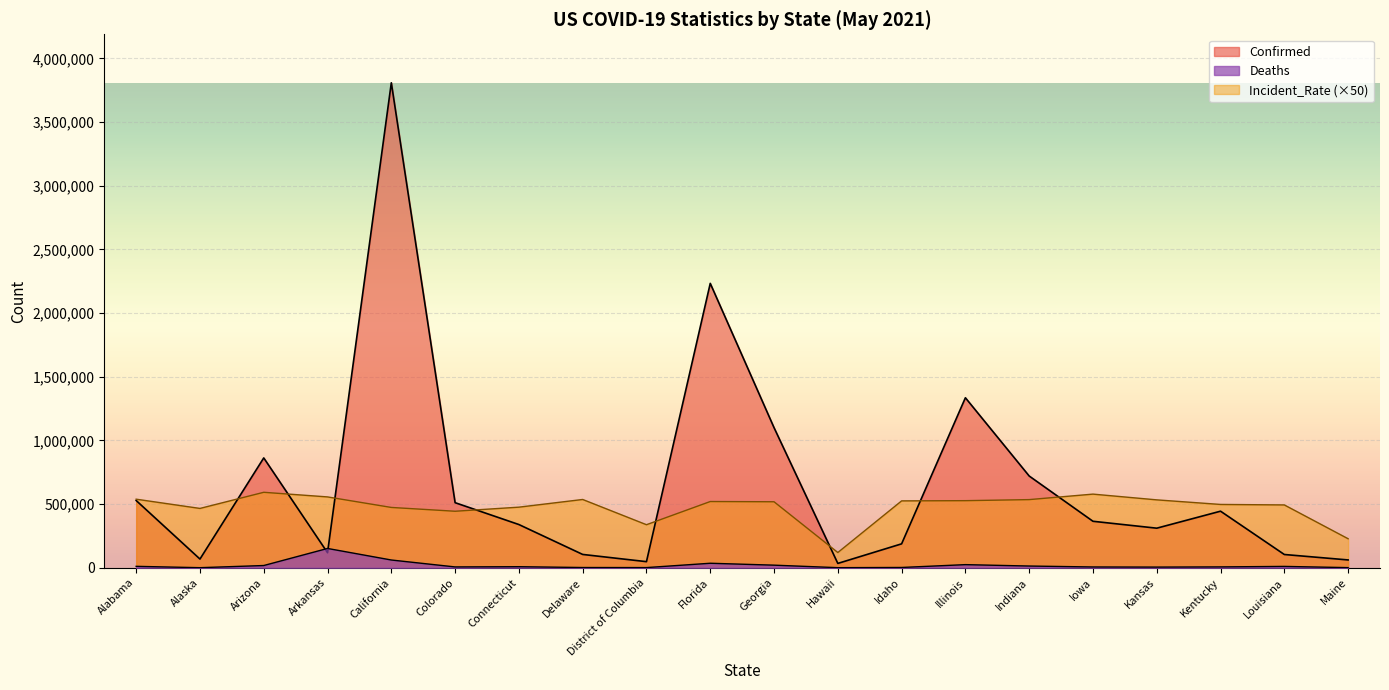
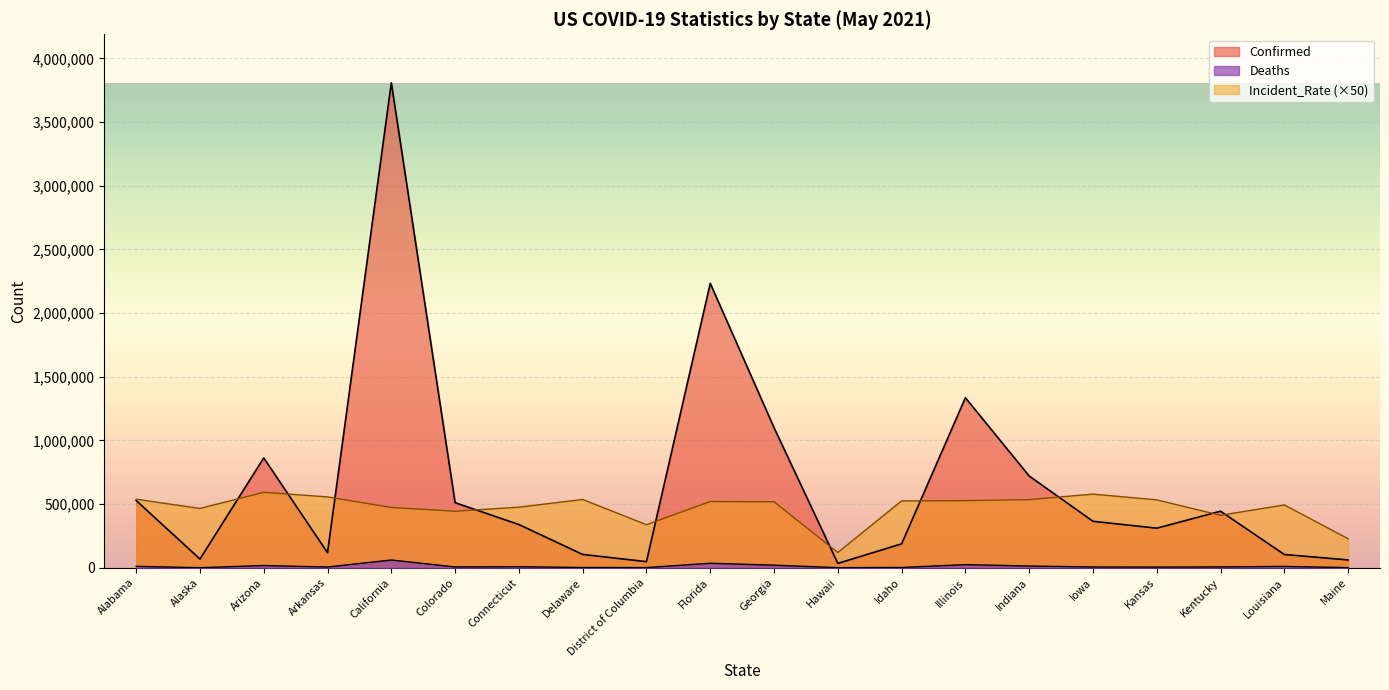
Deaths, Arkansas: 150,000 -> 10,000
Incident_Rate (×50), Kentucky: 500,000 -> 410,000
